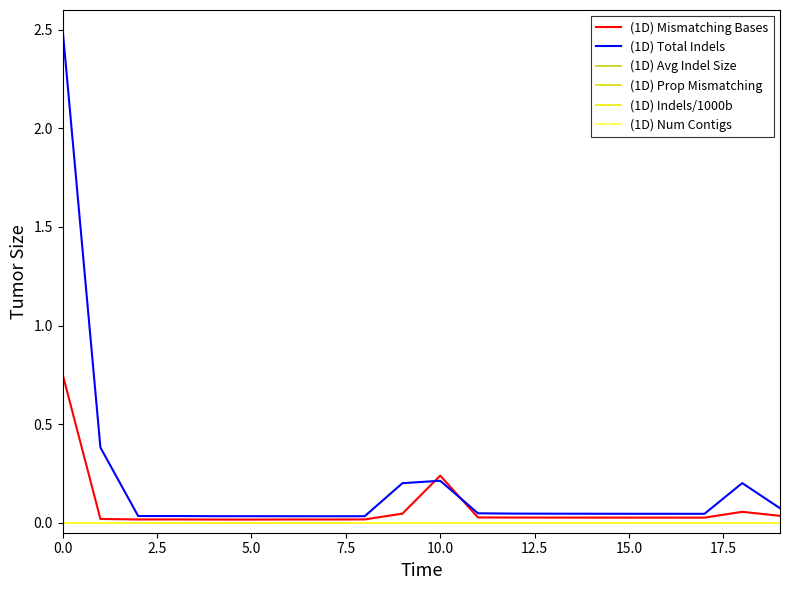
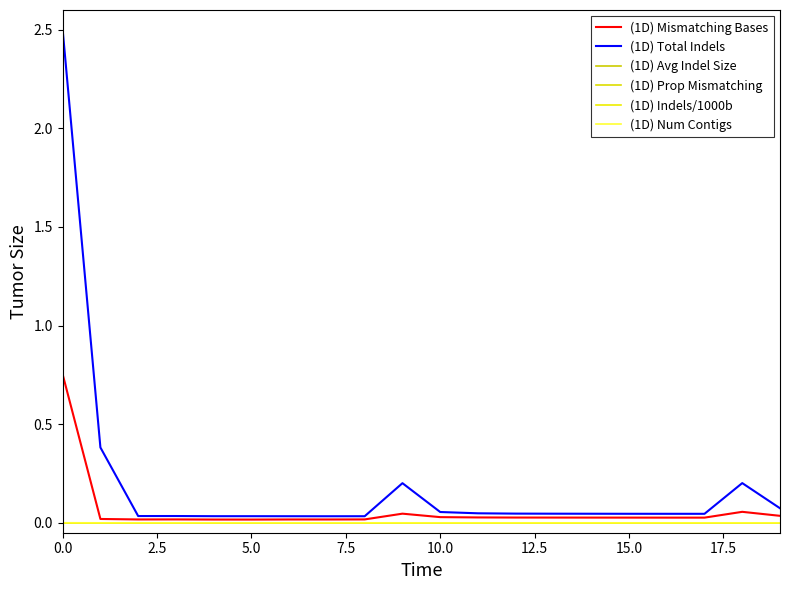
(1D) Mismatching Bases, 10.0: 0.24 -> 0.03
(1D) Total Indels, 10.0: 0.21 -> 0.06
